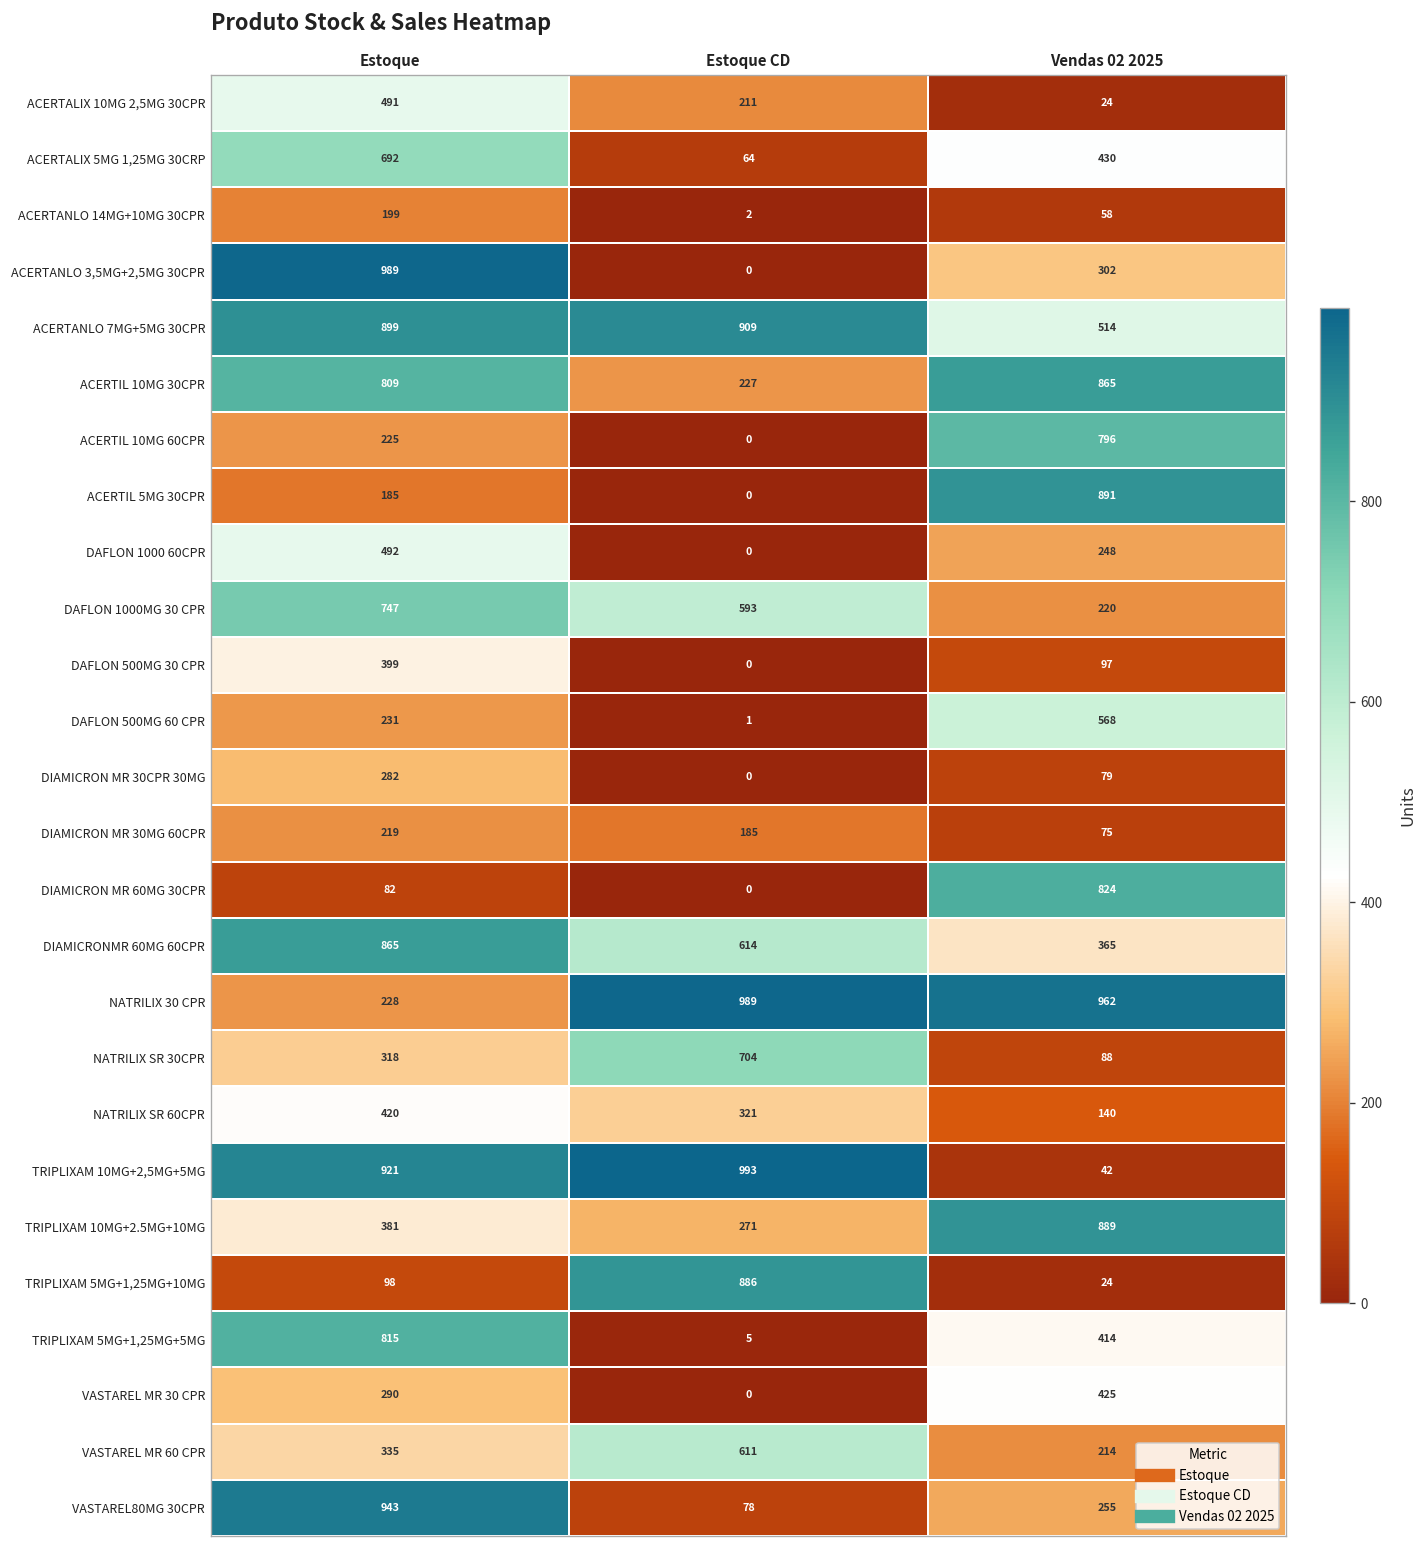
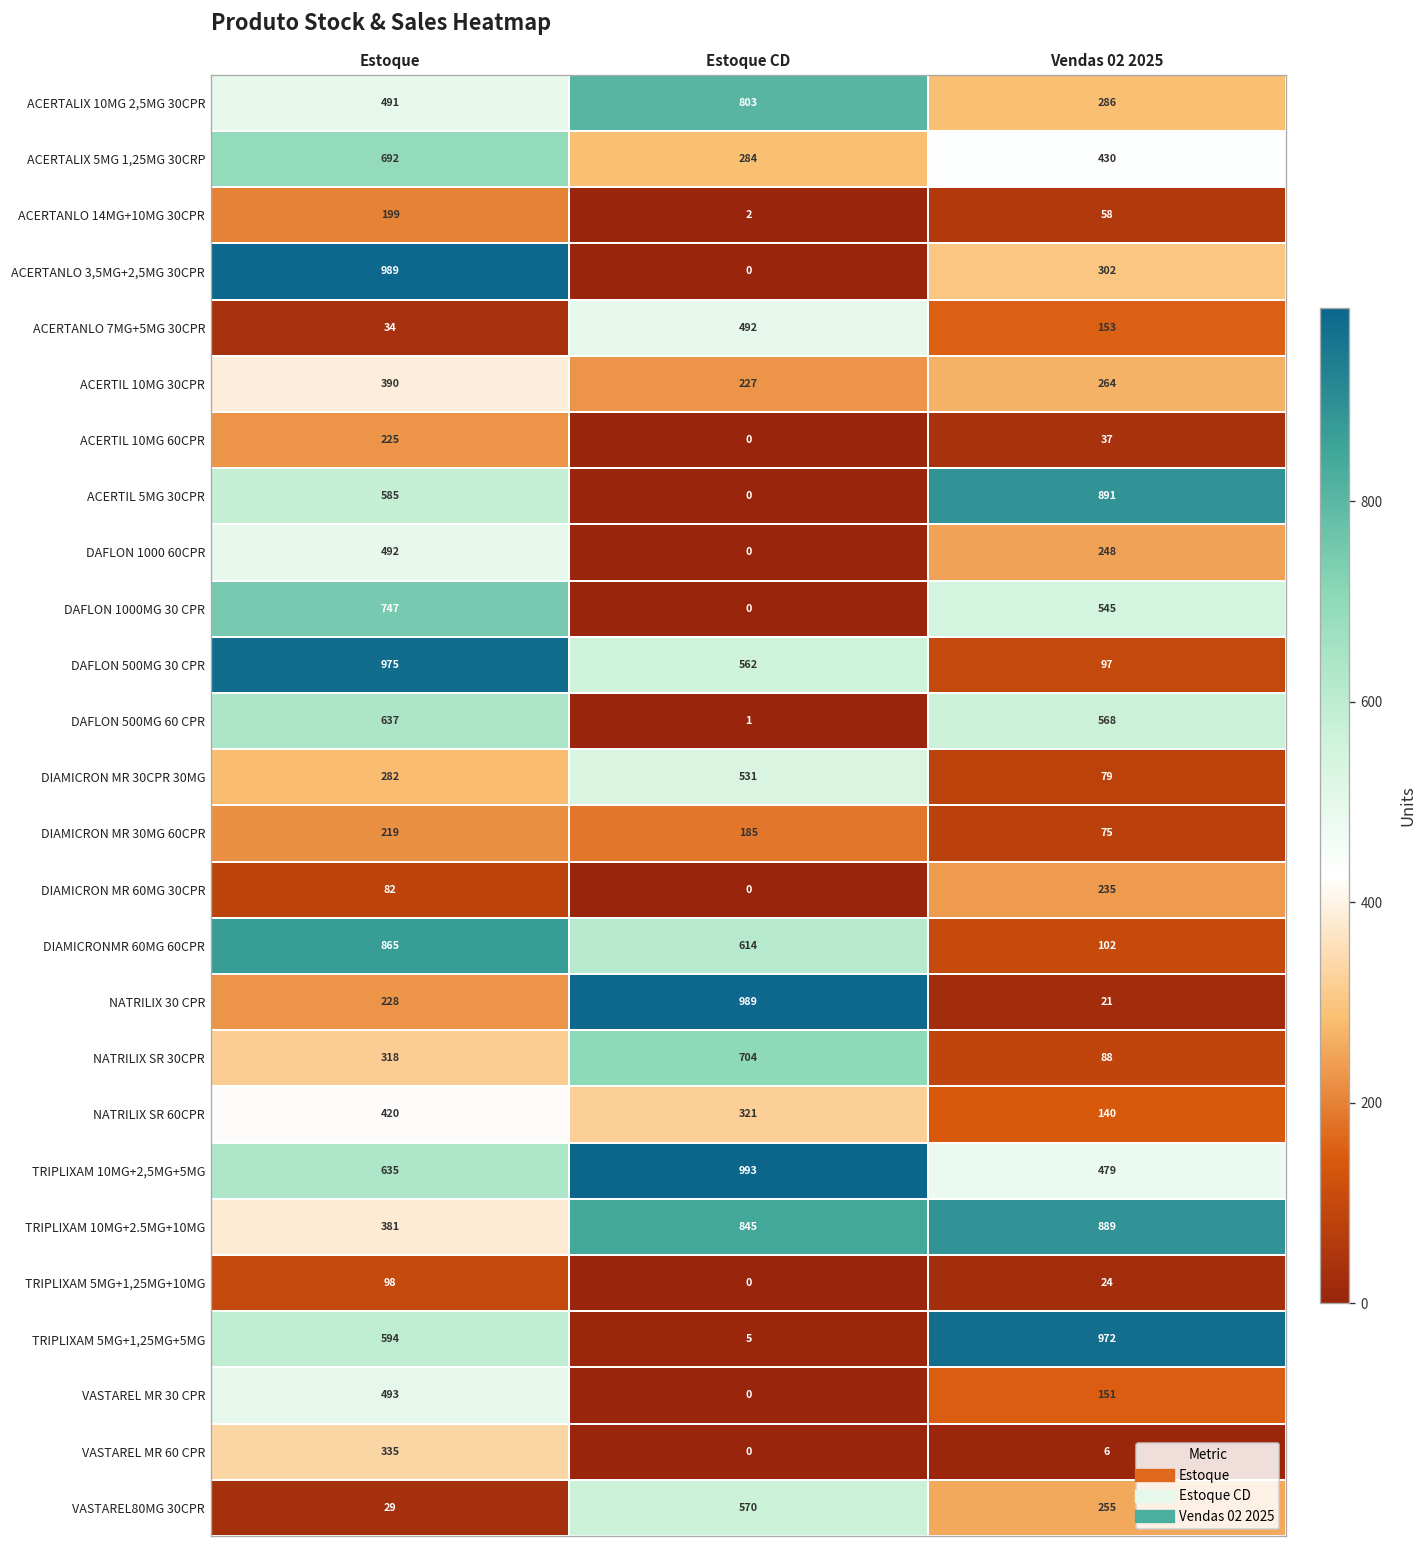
ACERTALIX 10MG 2,5MG 30CPR, Estoque CD: 211 -> 803
ACERTALIX 10MG 2,5MG 30CPR, Vendas 02 2025: 24 -> 286
ACERTALIX 5MG 1,25MG 30CRP, Estoque CD: 64 -> 284
ACERTANLO 7MG+5MG 30CPR, Estoque: 899 -> 34
ACERTANLO 7MG+5MG 30CPR, Estoque CD: 909 -> 492
ACERTANLO 7MG+5MG 30CPR, Vendas 02 2025: 514 -> 153
ACERTIL 10MG 30CPR, Estoque: 809 -> 390
ACERTIL 10MG 30CPR, Vendas 02 2025: 865 -> 264
ACERTIL 10MG 60CPR, Vendas 02 2025: 796 -> 37
ACERTIL 5MG 30CPR, Estoque: 185 -> 585
DAFLON 1000MG 30 CPR, Estoque CD: 593 -> 0
DAFLON 1000MG 30 CPR, Vendas 02 2025: 220 -> 545
DAFLON 500MG 30 CPR, Estoque: 399 -> 975
DAFLON 500MG 30 CPR, Estoque CD: 0 -> 562
DAFLON 500MG 60 CPR, Estoque: 231 -> 637
DIAMICRON MR 30CPR 30MG, Estoque CD: 0 -> 531
DIAMICRON MR 60MG 30CPR, Vendas 02 2025: 824 -> 235
DIAMICRONMR 60MG 60CPR, Vendas 02 2025: 365 -> 102
NATRILIX 30 CPR, Vendas 02 2025: 962 -> 21
TRIPLIXAM 10MG+2,5MG+5MG, Estoque: 921 -> 635
TRIPLIXAM 10MG+2,5MG+5MG, Vendas 02 2025: 42 -> 479
TRIPLIXAM 10MG+2.5MG+10MG, Estoque CD: 271 -> 845
TRIPLIXAM 5MG+1,25MG+10MG, Estoque CD: 886 -> 0
TRIPLIXAM 5MG+1,25MG+5MG, Estoque: 815 -> 594
TRIPLIXAM 5MG+1,25MG+5MG, Vendas 02 2025: 414 -> 972
VASTAREL MR 30 CPR, Estoque: 290 -> 493
VASTAREL MR 30 CPR, Vendas 02 2025: 425 -> 151
VASTAREL MR 60 CPR, Estoque CD: 611 -> 0
VASTAREL MR 60 CPR, Vendas 02 2025: 214 -> 6
VASTAREL80MG 30CPR, Estoque: 943 -> 29
VASTAREL80MG 30CPR, Estoque CD: 78 -> 570
